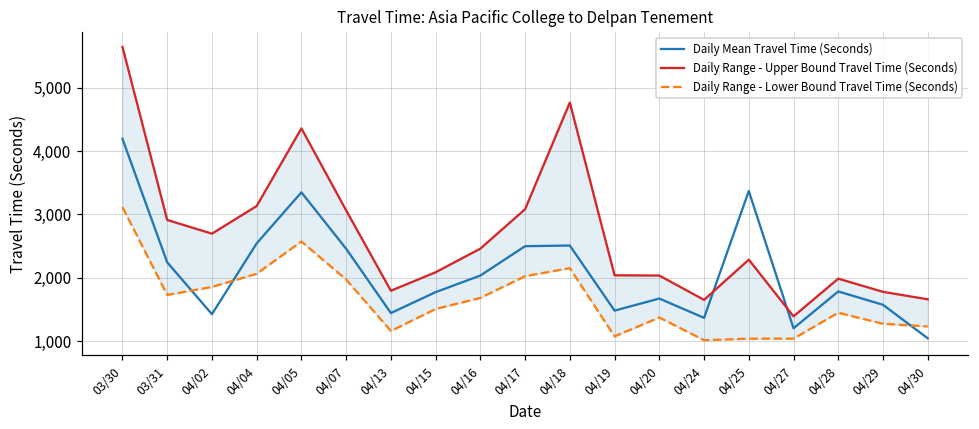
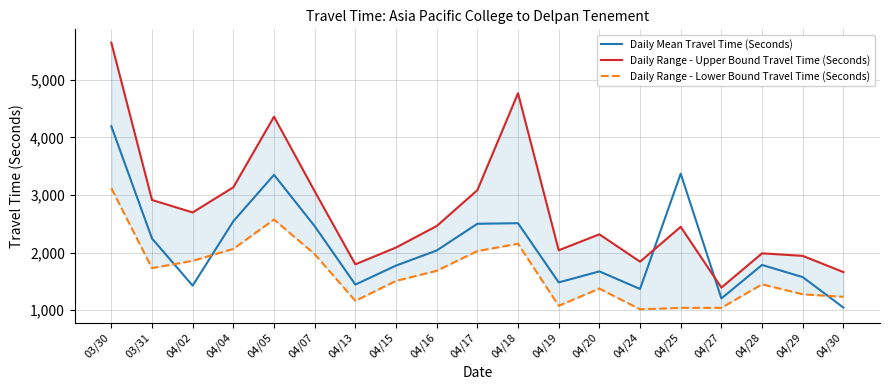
Daily Range - Upper Bound Travel Time (Seconds), 04/20: 2,000 -> 2,300
Daily Range - Upper Bound Travel Time (Seconds), 04/24: 1,700 -> 1,800
Daily Range - Upper Bound Travel Time (Seconds), 04/25: 2,300 -> 2,400
Daily Range - Upper Bound Travel Time (Seconds), 04/29: 1,800 -> 1,900
